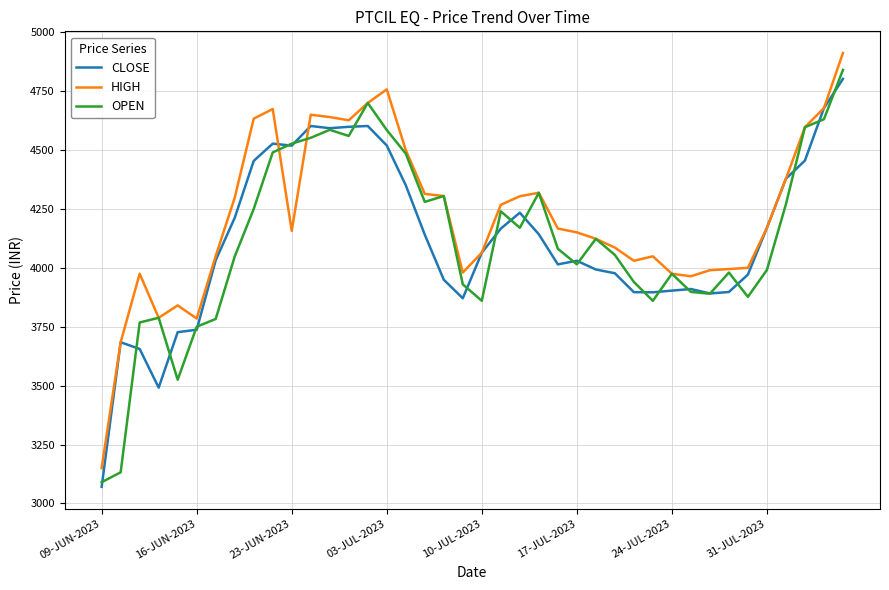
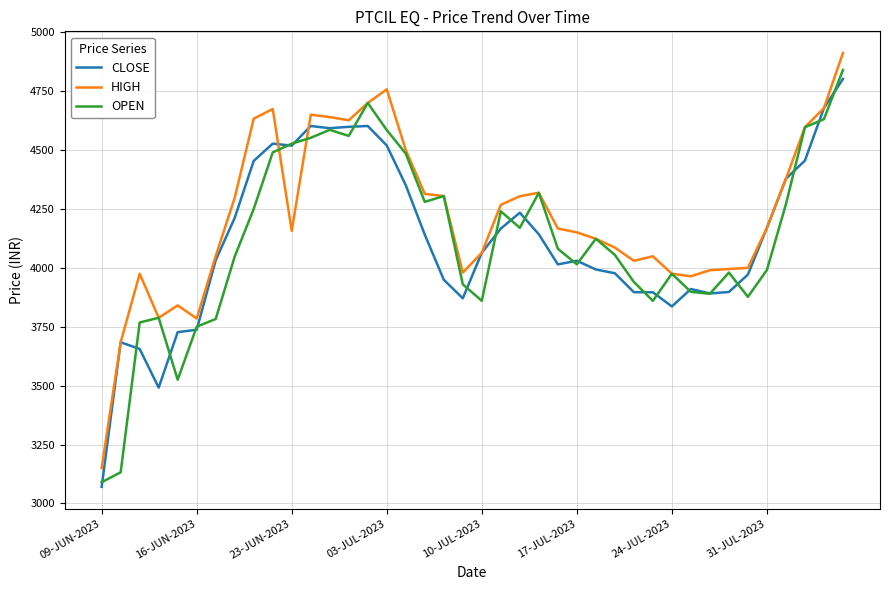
CLOSE, 24-JUL-2023: 3900 -> 3840
